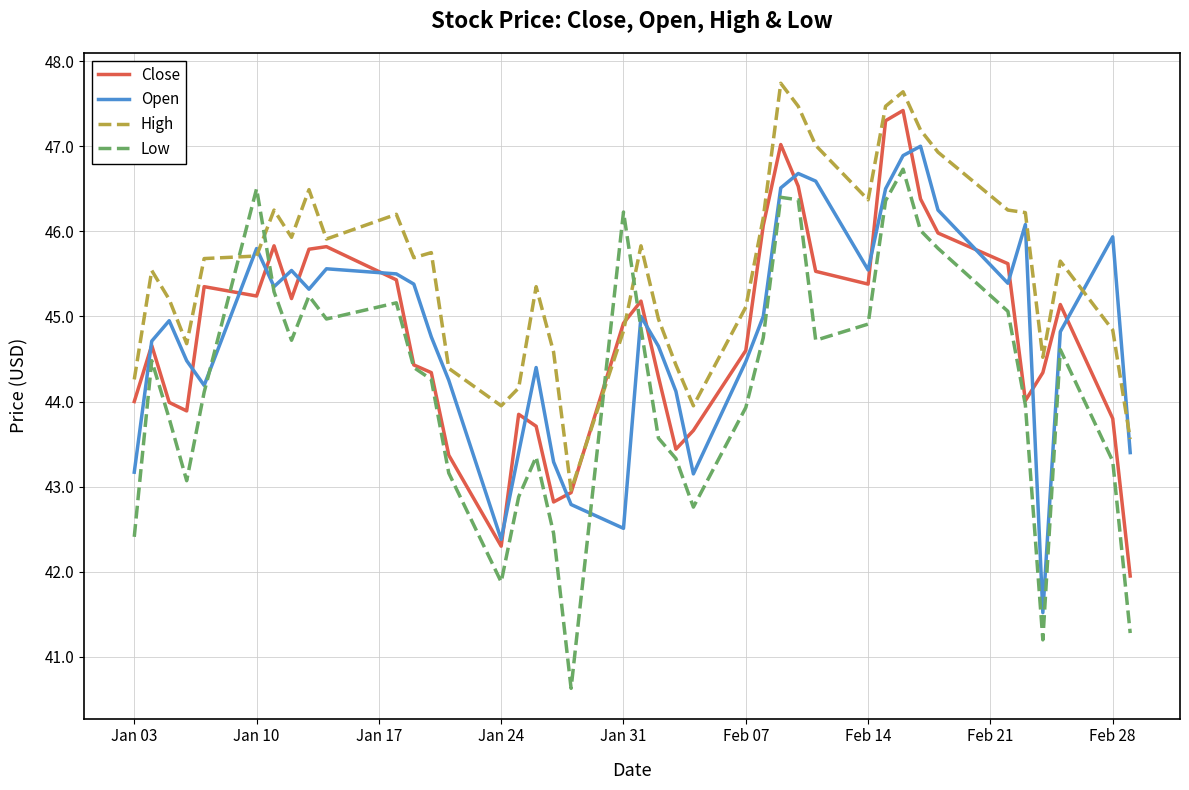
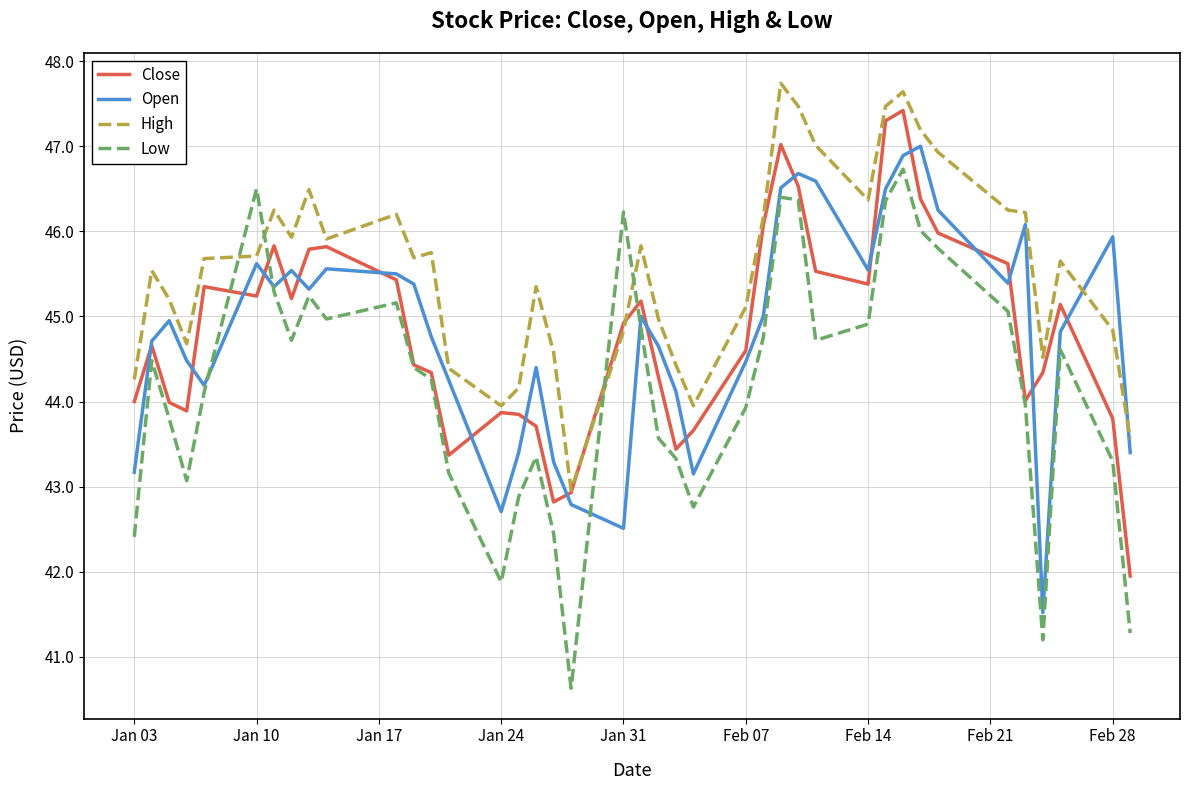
Open, Jan 10: 45.8 -> 45.6
Close, Jan 24: 42.3 -> 43.9
Open, Jan 24: 42.4 -> 42.7
